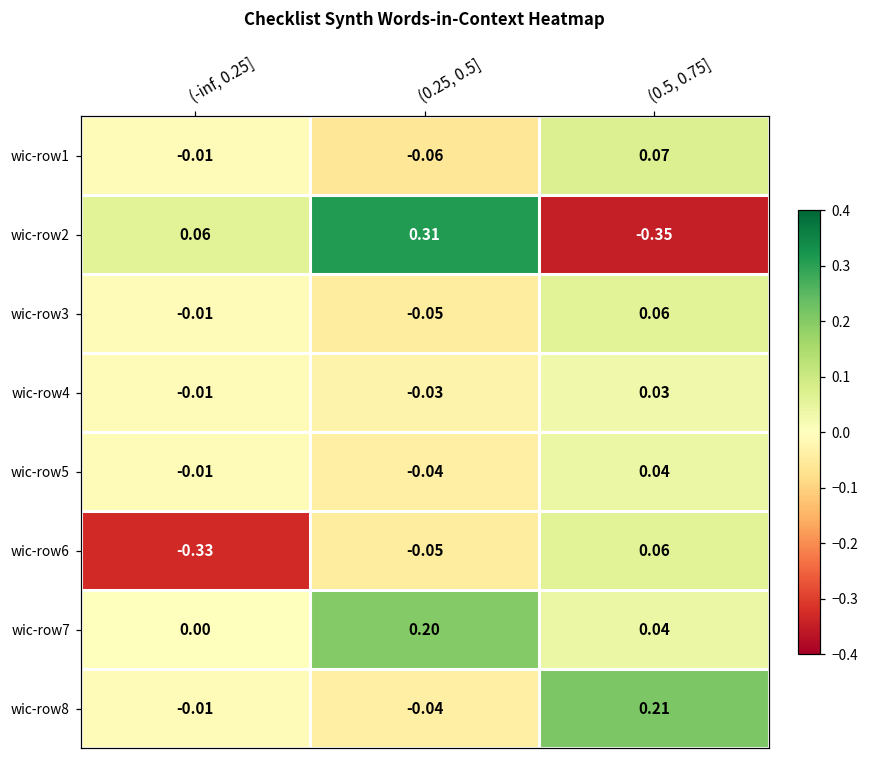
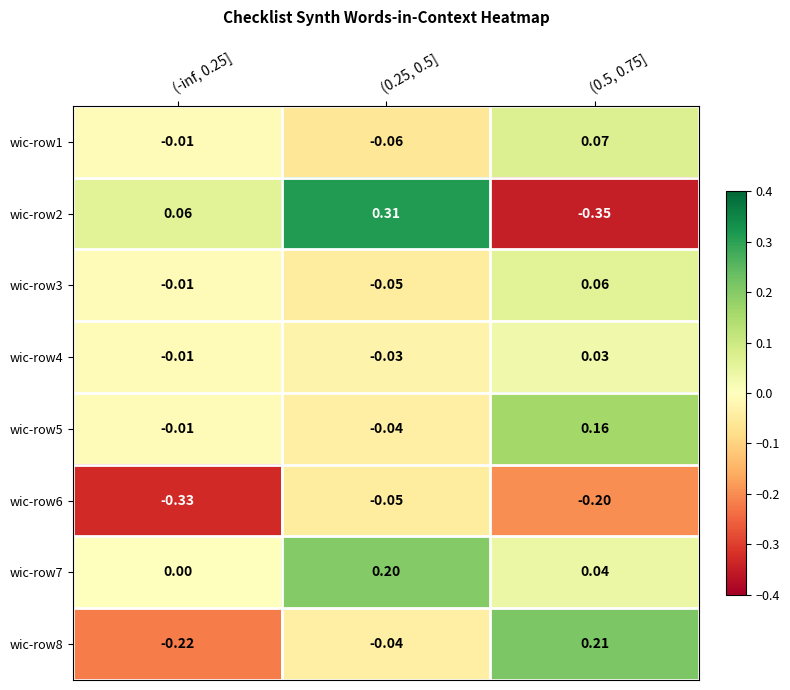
wic-row5, (0.5, 0.75]: 0.04 -> 0.16
wic-row6, (0.5, 0.75]: 0.06 -> -0.20
wic-row8, (-inf, 0.25]: -0.01 -> -0.22
